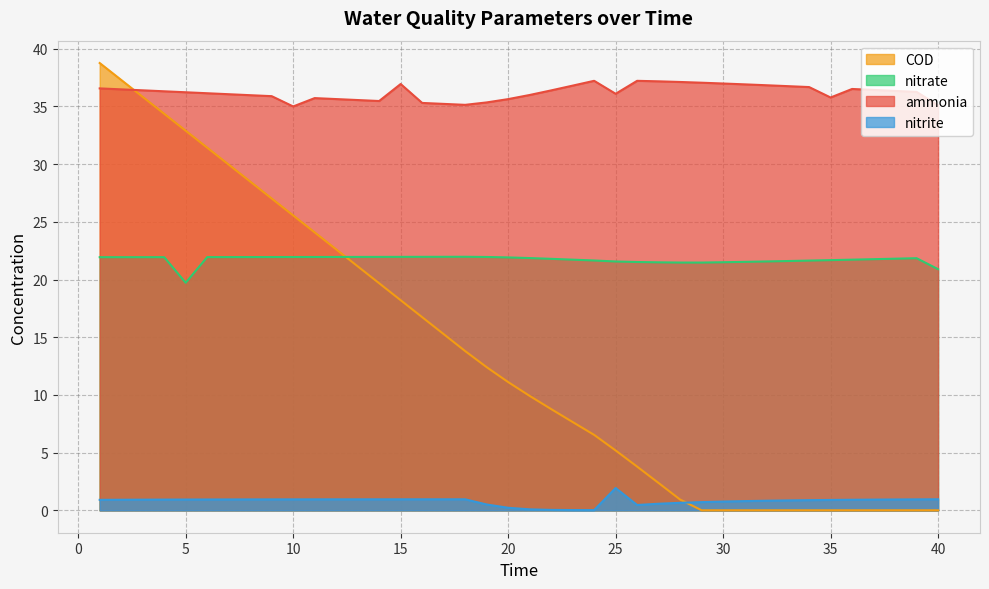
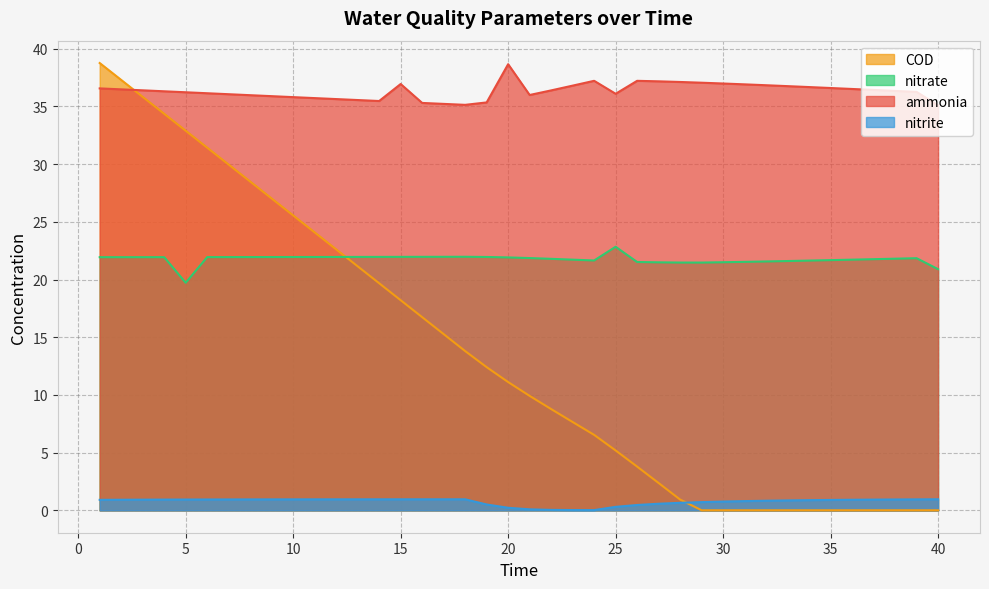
ammonia, 10: 35.0 -> 35.8
ammonia, 20: 35.6 -> 38.7
nitrate, 25: 21.6 -> 22.8
nitrite, 25: 1.9 -> 0.3
ammonia, 35: 35.8 -> 36.6
